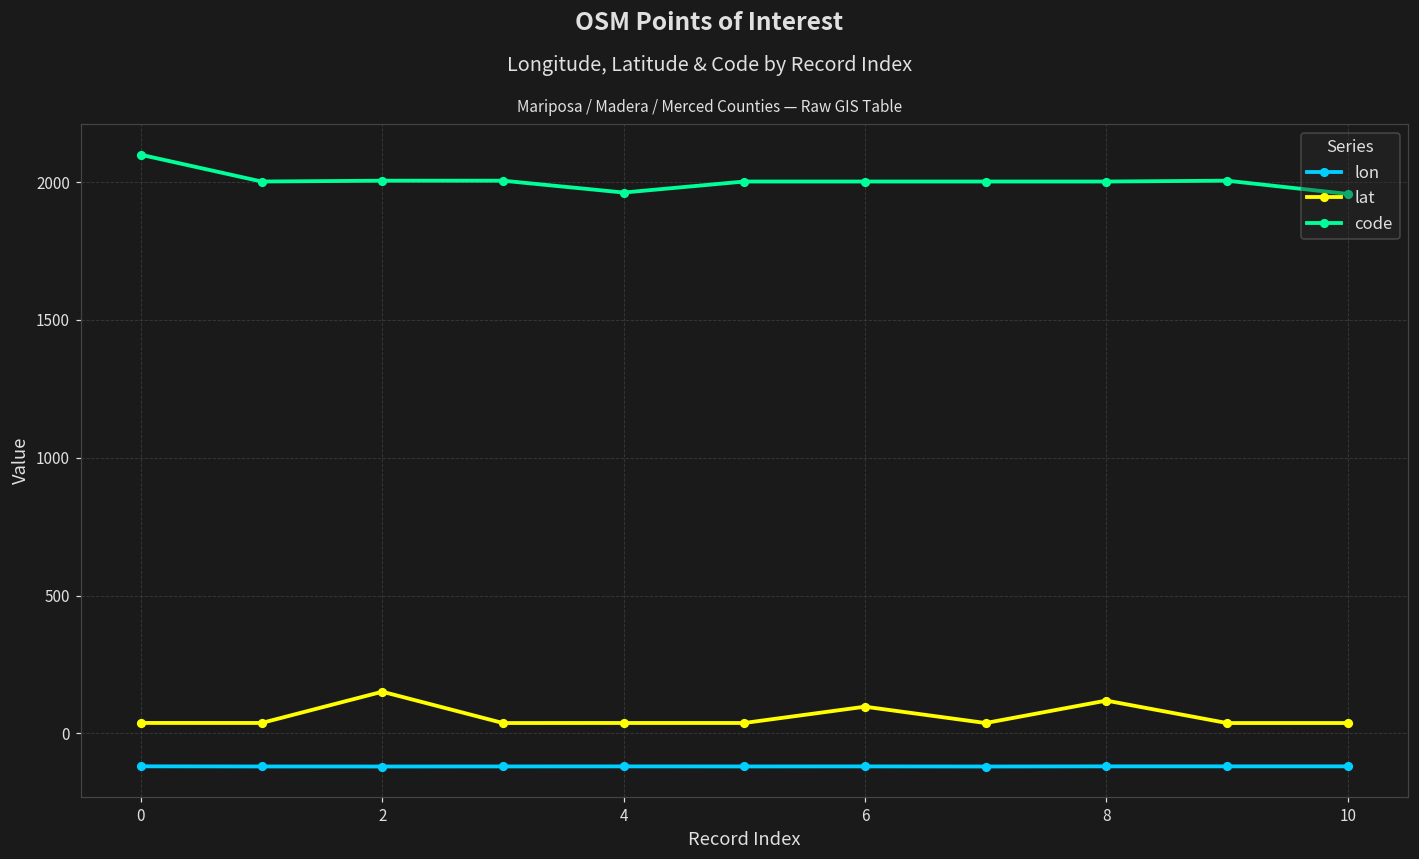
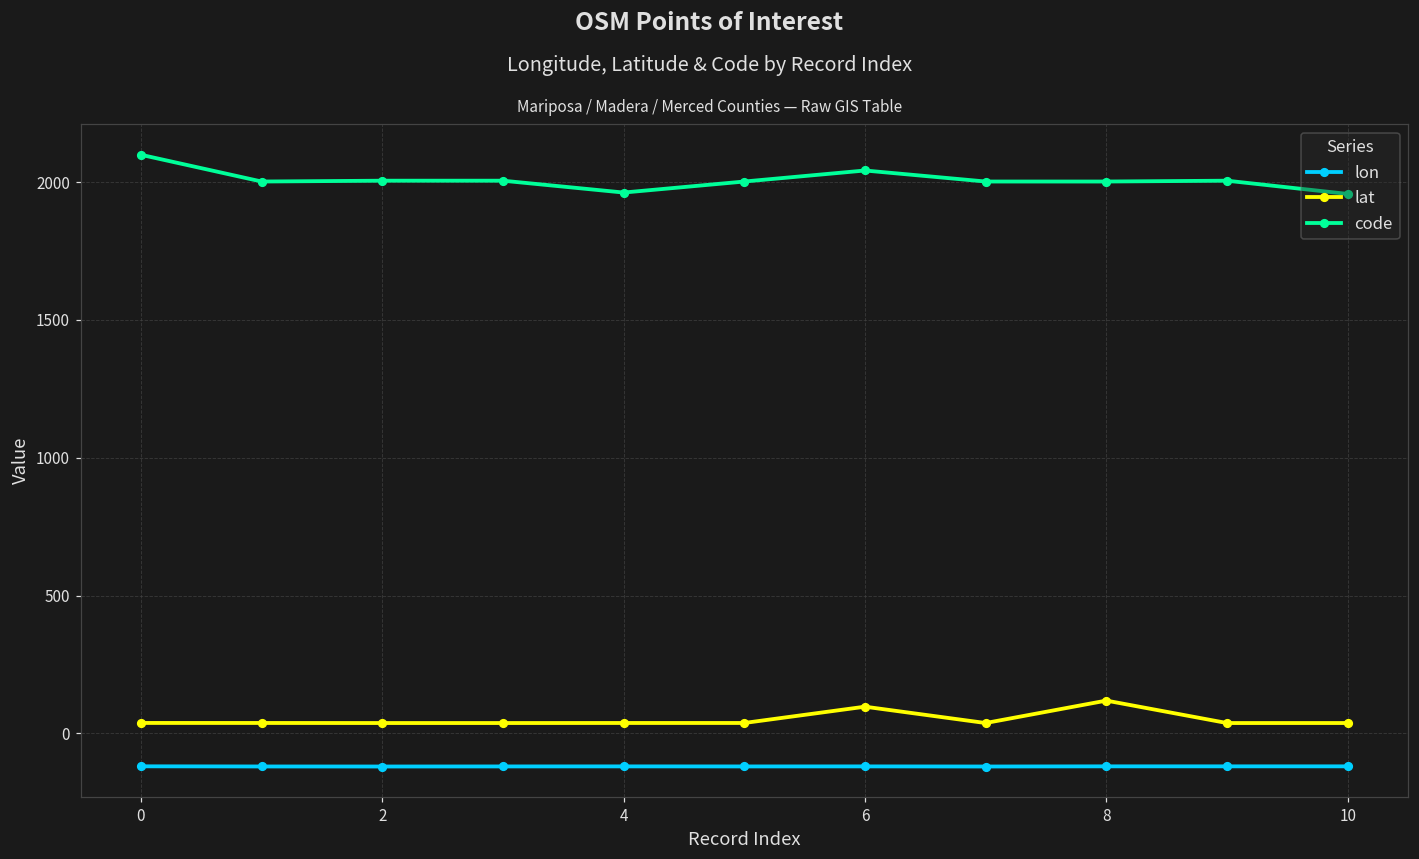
lat, 2: 150 -> 40
code, 6: 2000 -> 2040
